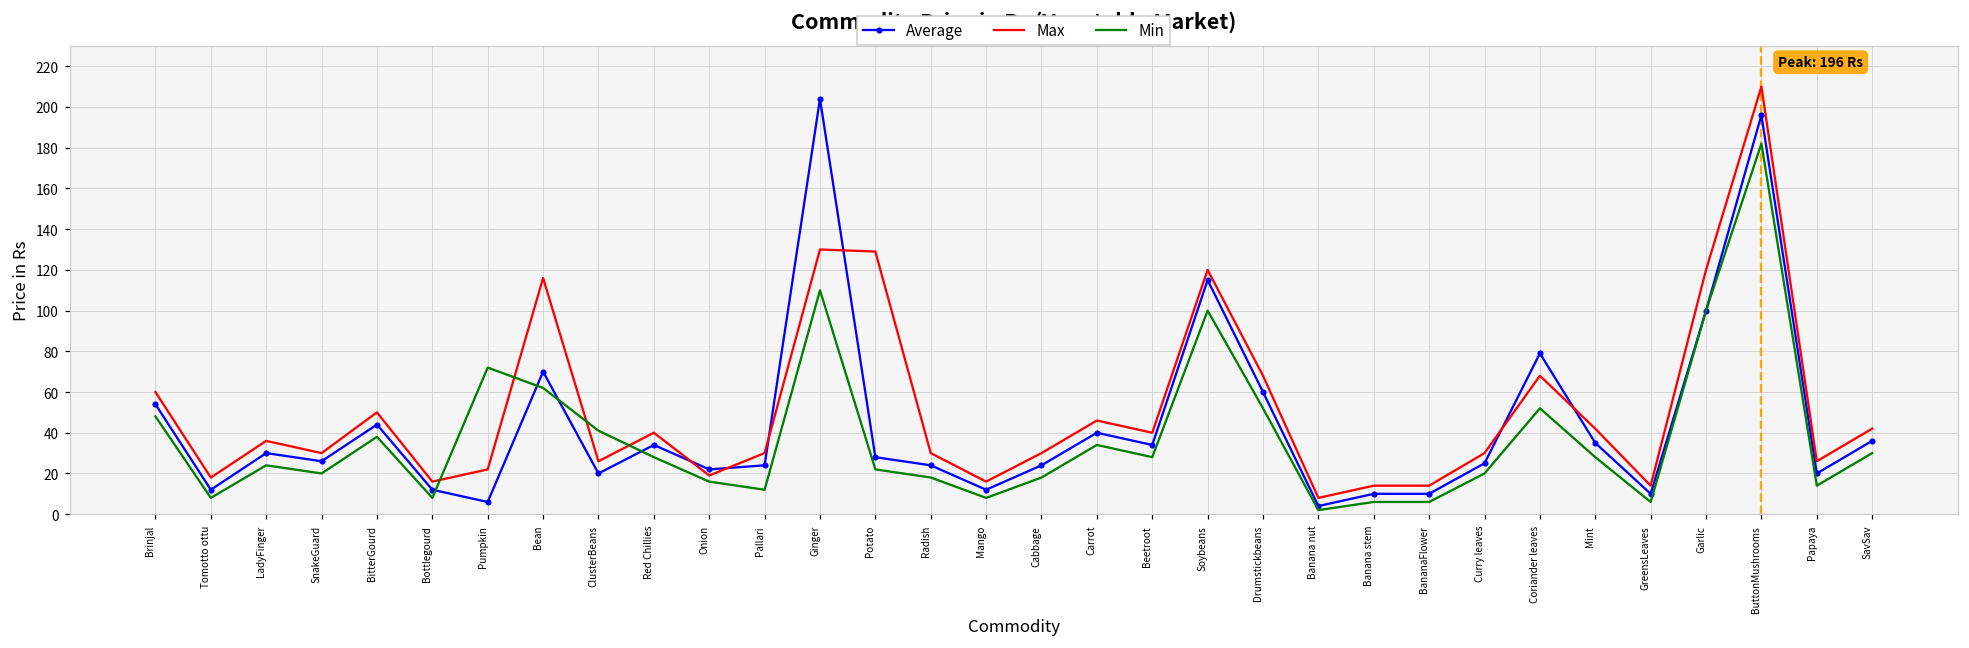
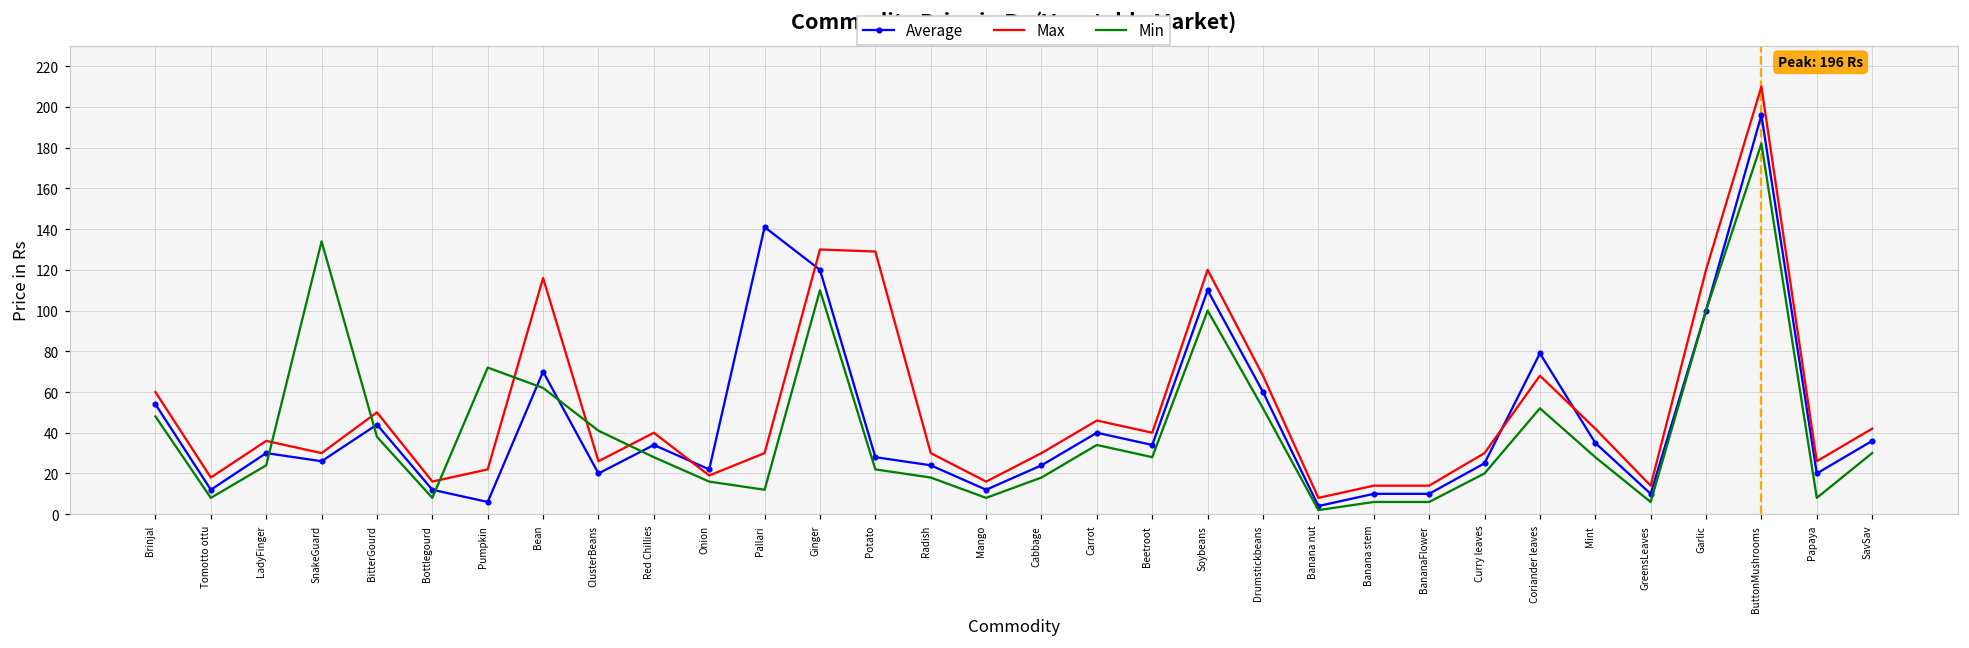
Min, SnakeGuard: 20 -> 134
Average, Pallari: 24 -> 141
Average, Ginger: 204 -> 120
Average, Soybeans: 115 -> 110
Min, Papaya: 14 -> 8
